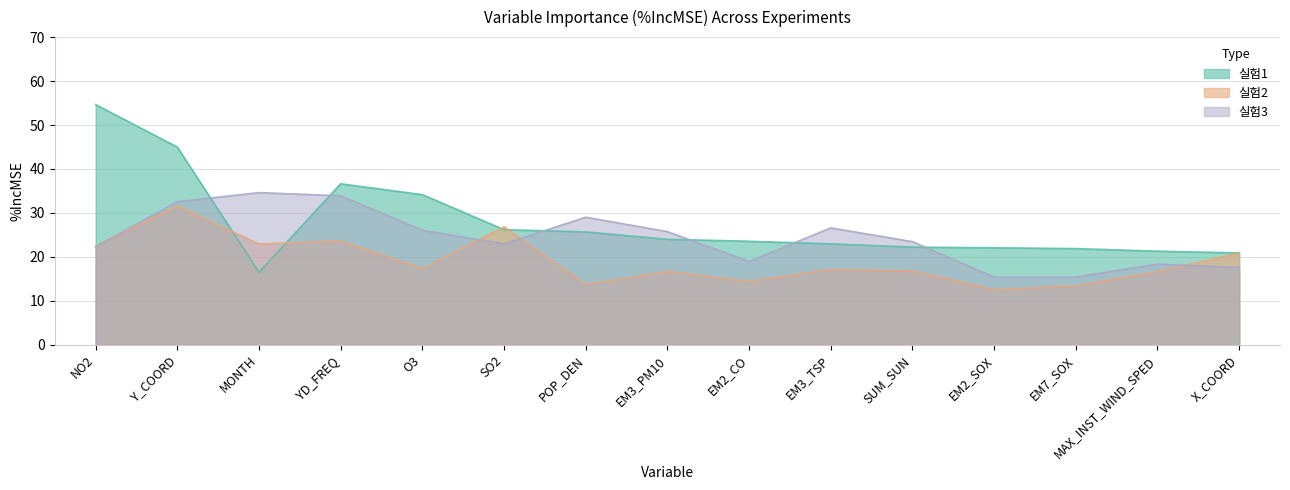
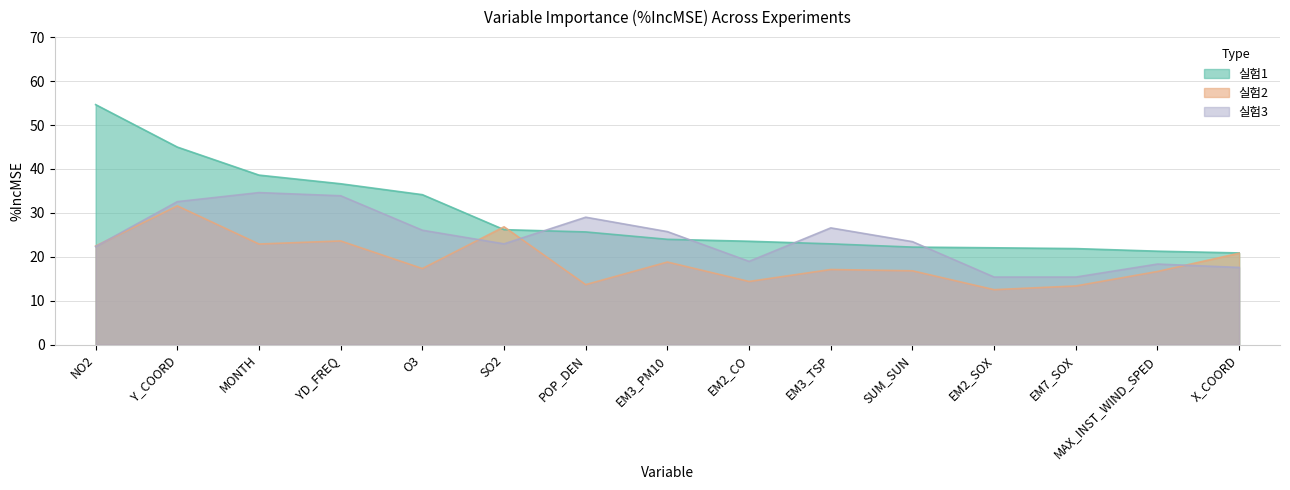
실험1, MONTH: 17 -> 39
실험2, EM3_PM10: 17 -> 19
